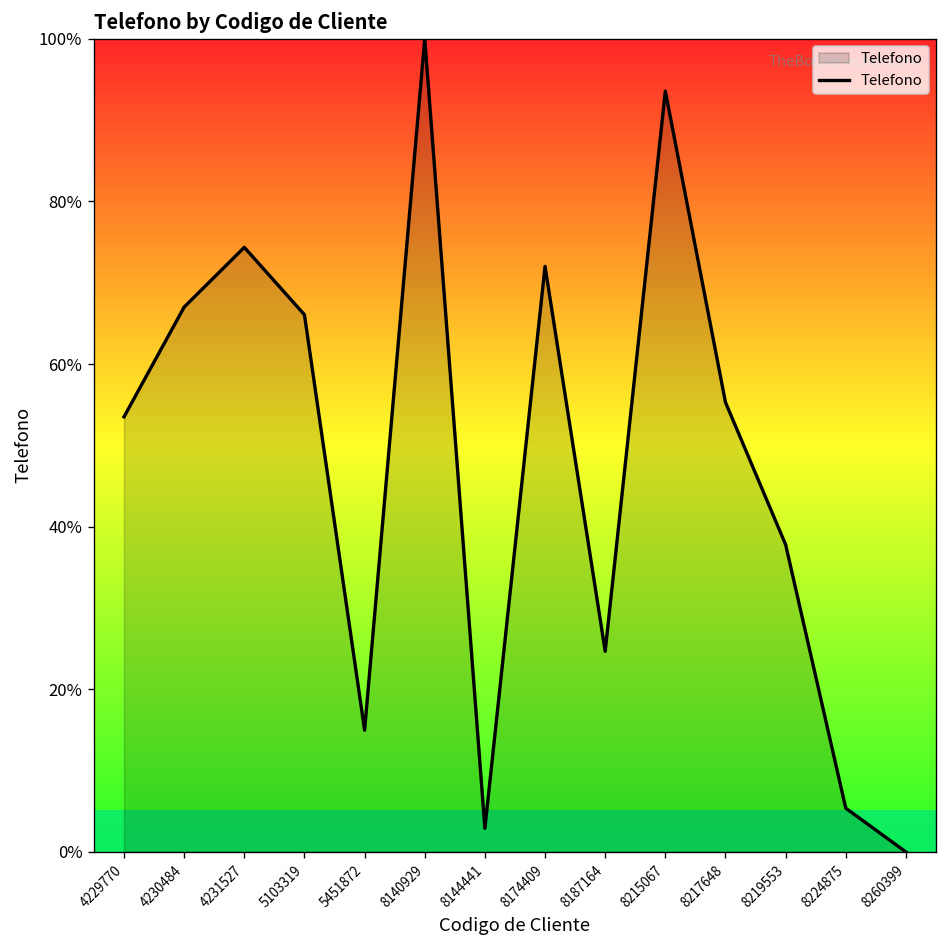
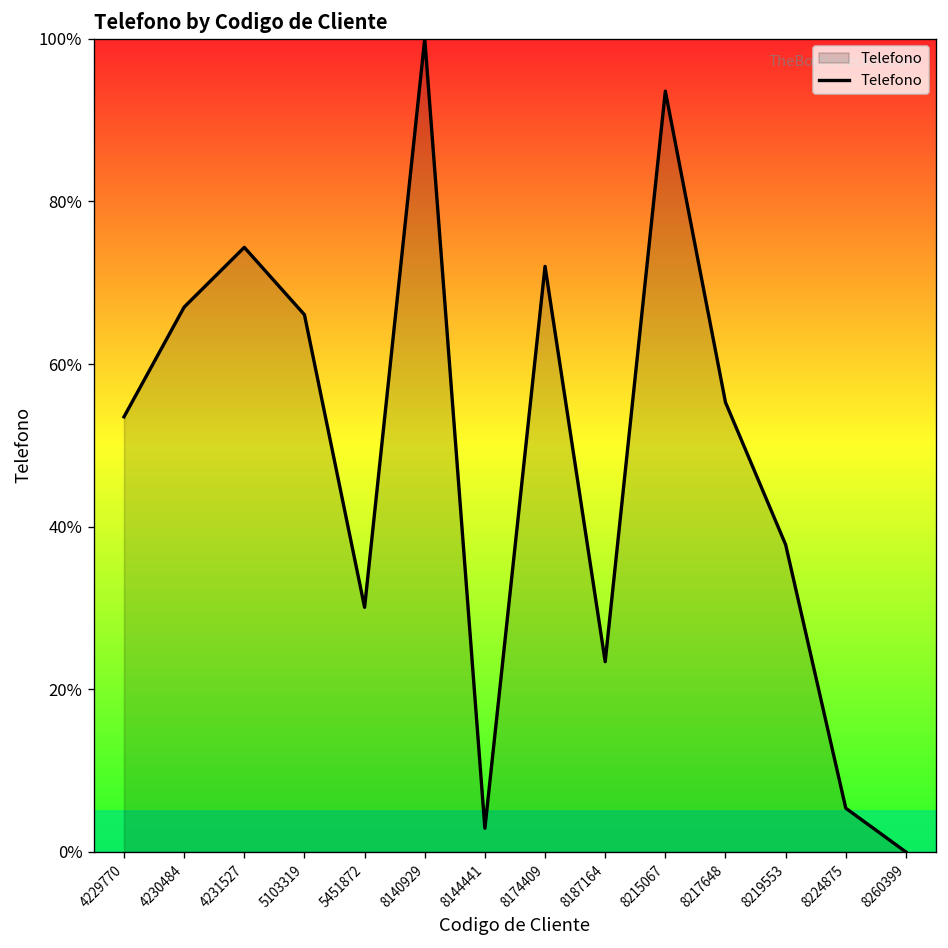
5451872: 15% -> 30%
8187164: 25% -> 23%
